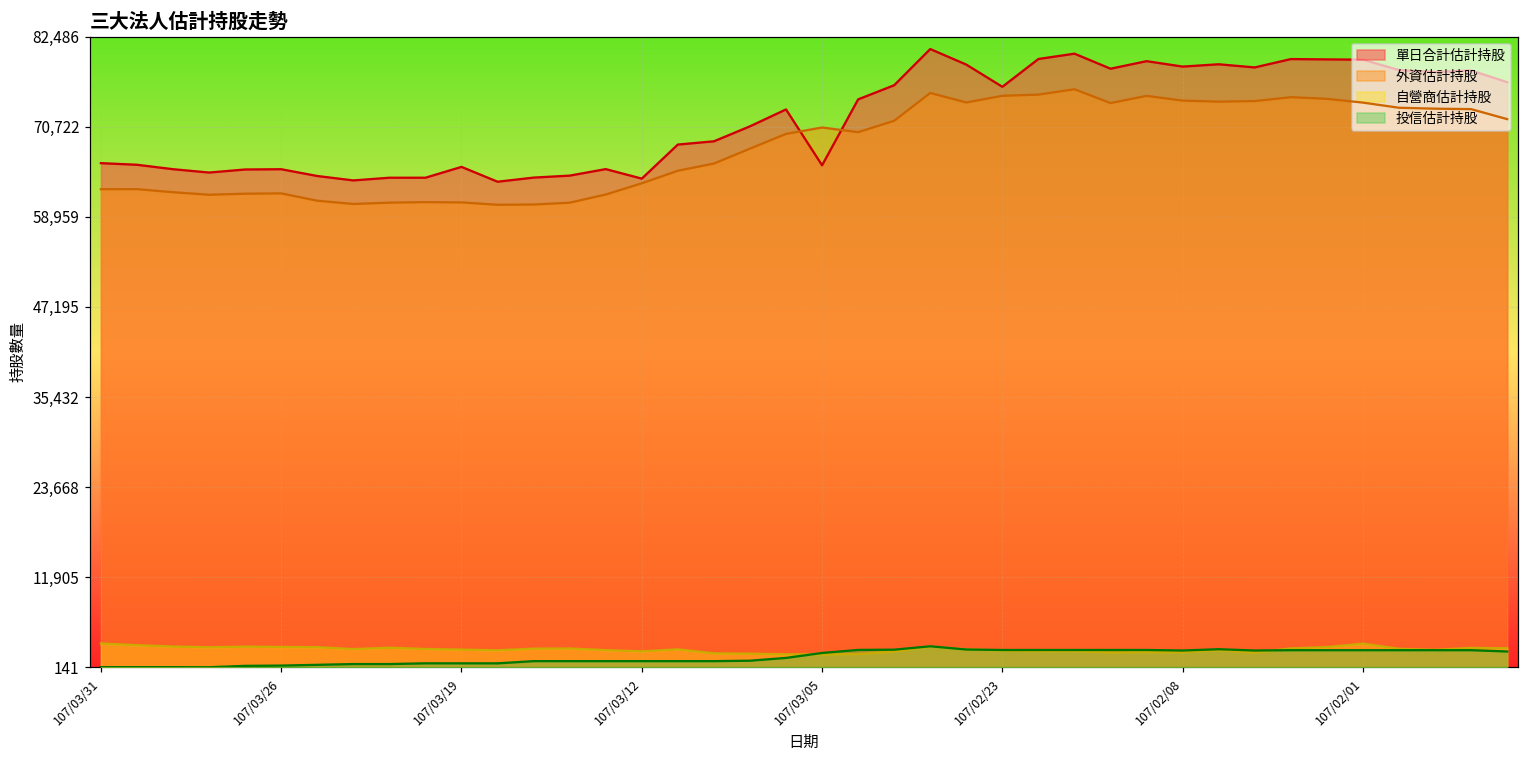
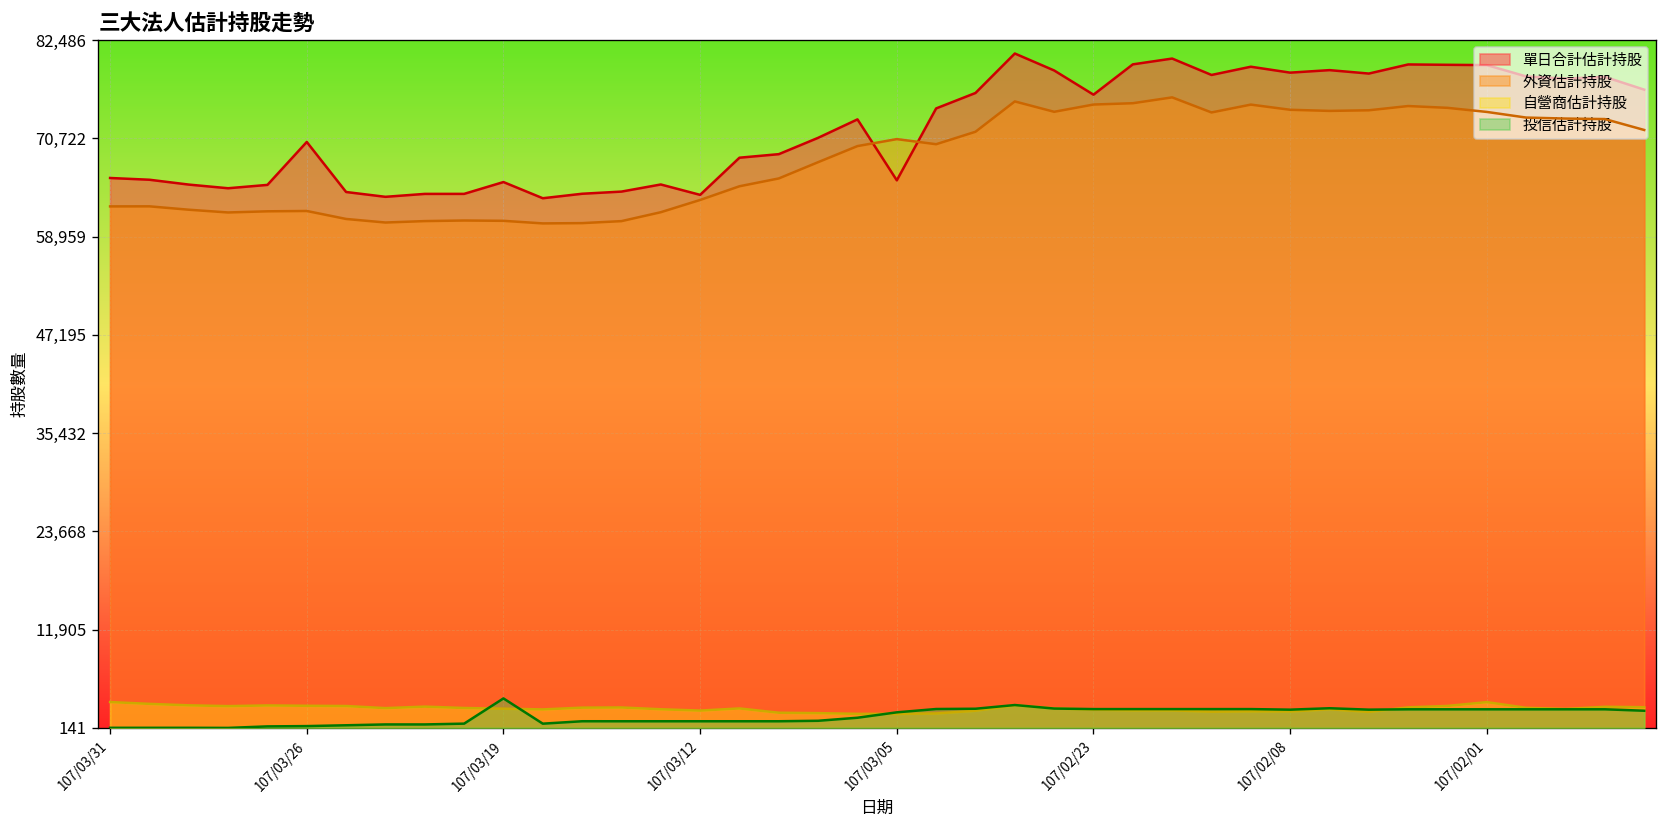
單日合計估計持股, 107/03/26: 65,000 -> 70,000
投信估計持股, 107/03/19: 1,000 -> 4,000
